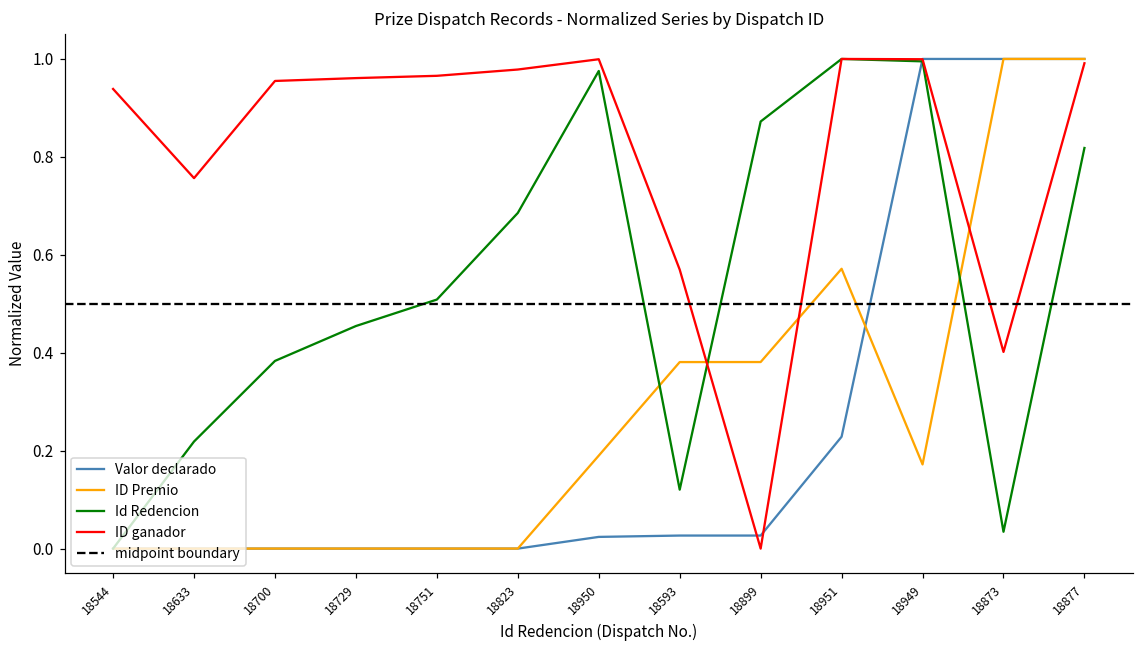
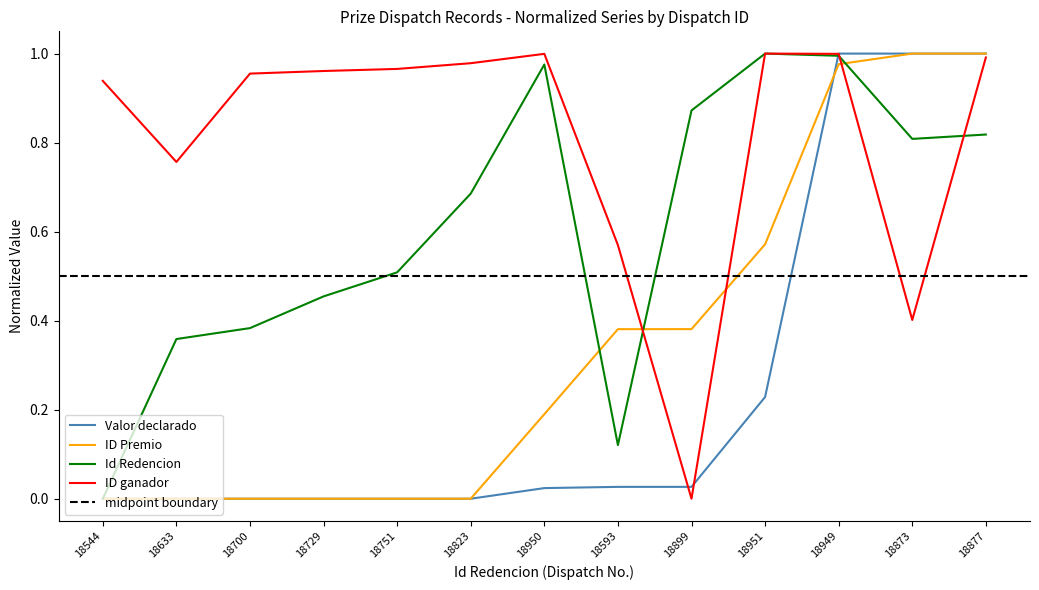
Id Redencion, 18633: 0.22 -> 0.36
ID Premio, 18949: 0.17 -> 0.98
Id Redencion, 18873: 0.03 -> 0.81
